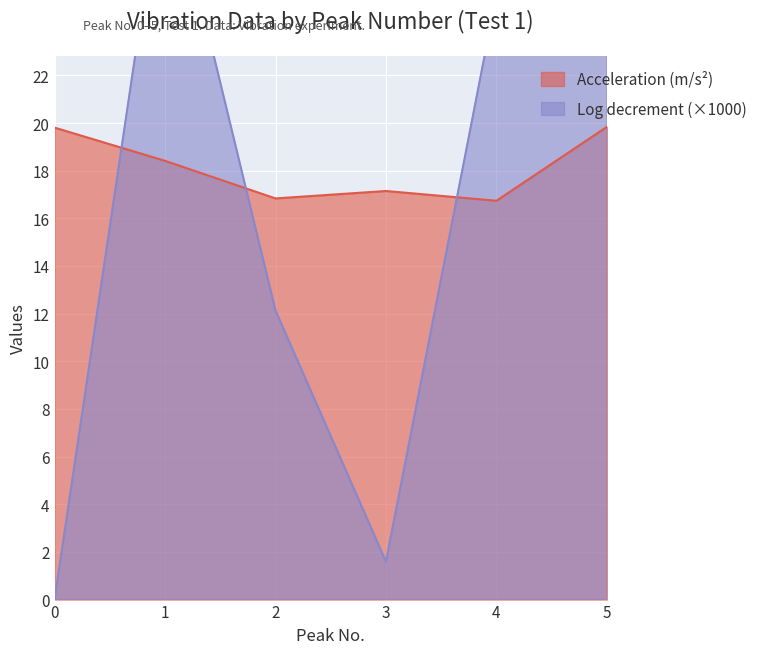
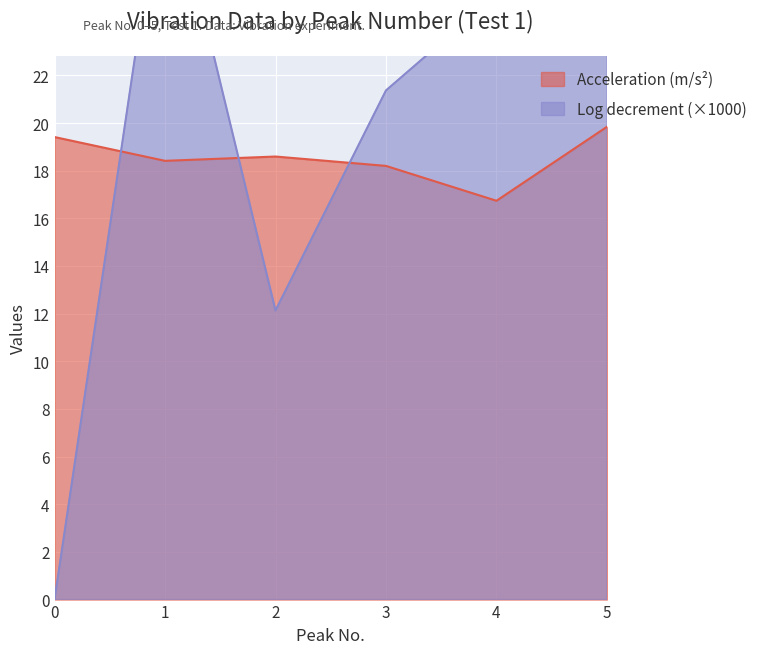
Acceleration (m/s²), 0: 19.8 -> 19.4
Acceleration (m/s²), 2: 16.8 -> 18.6
Acceleration (m/s²), 3: 17.1 -> 18.2
Log decrement (×1000), 3: 1.6 -> 21.4
